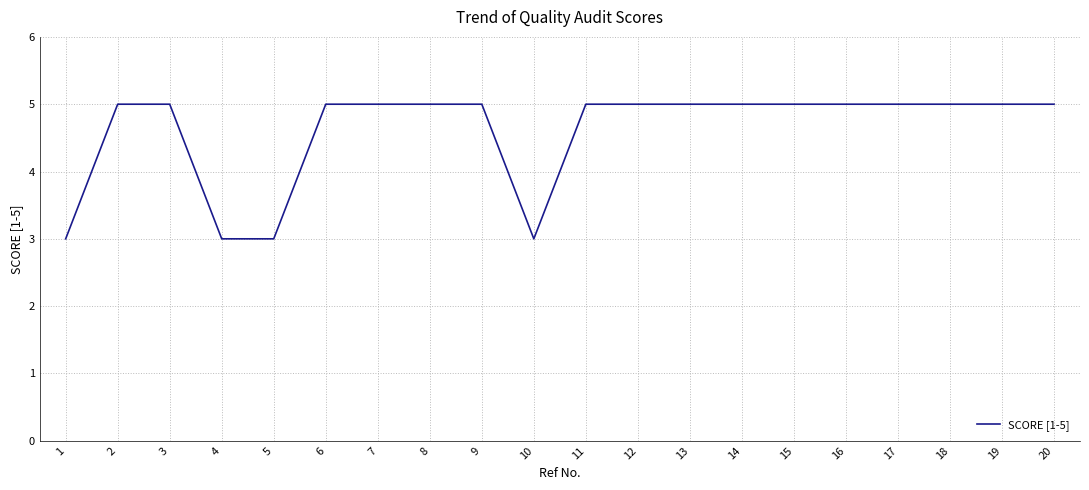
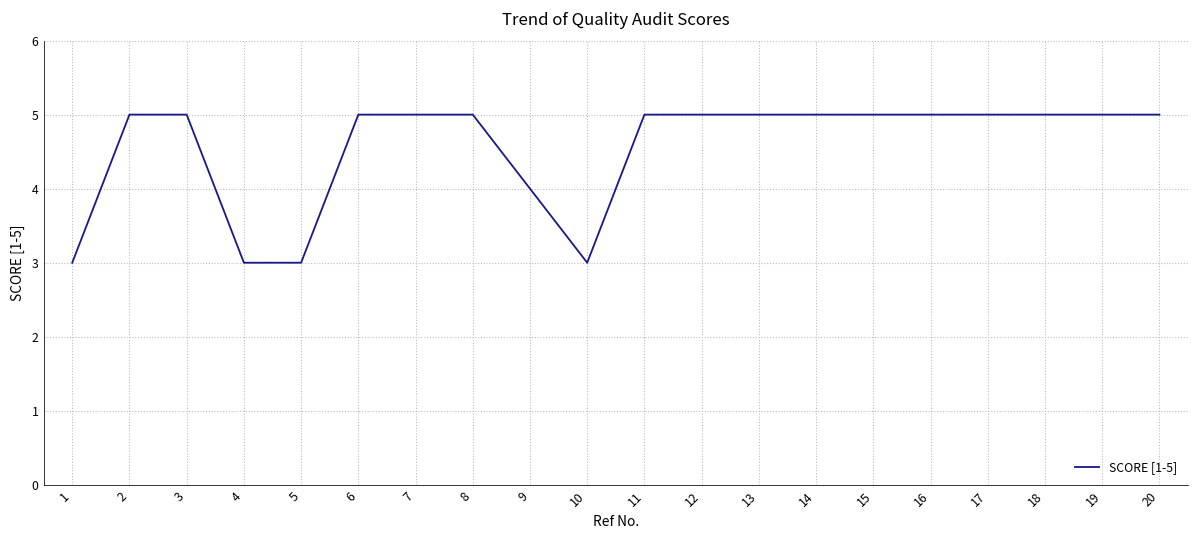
9: 5 -> 4
